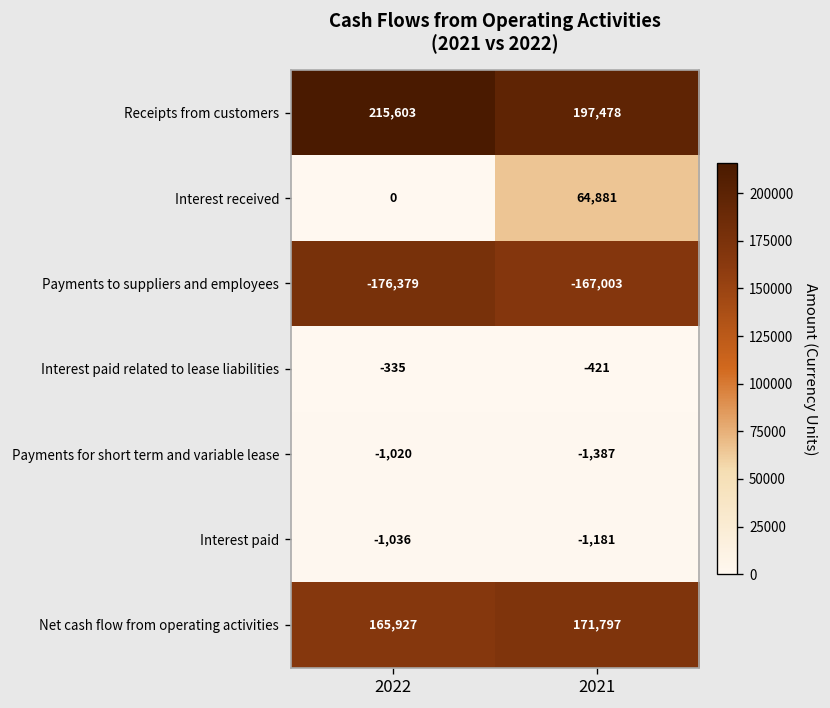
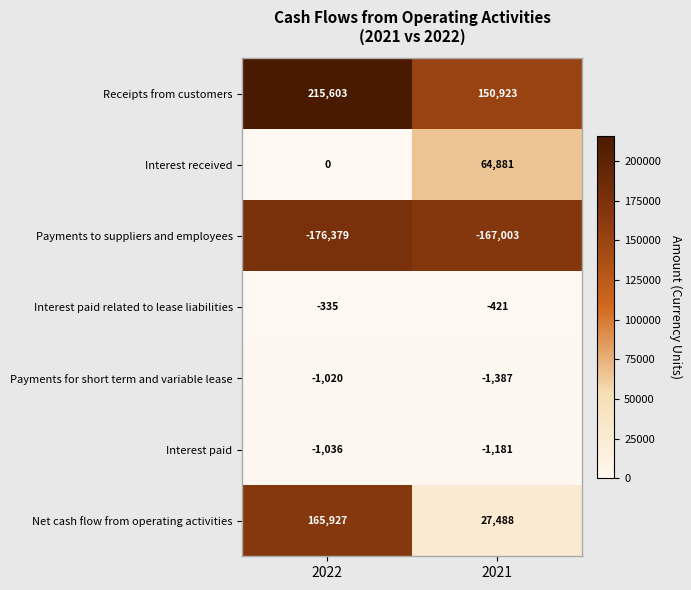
Receipts from customers, 2021: 197,478 -> 150,923
Net cash flow from operating activities, 2021: 171,797 -> 27,488
